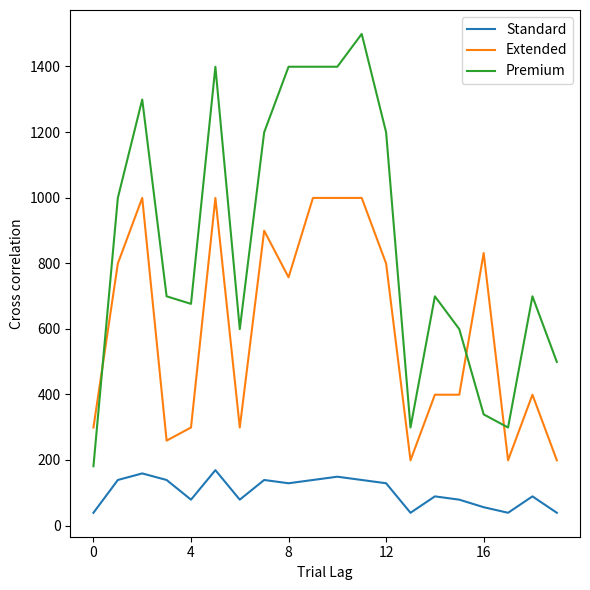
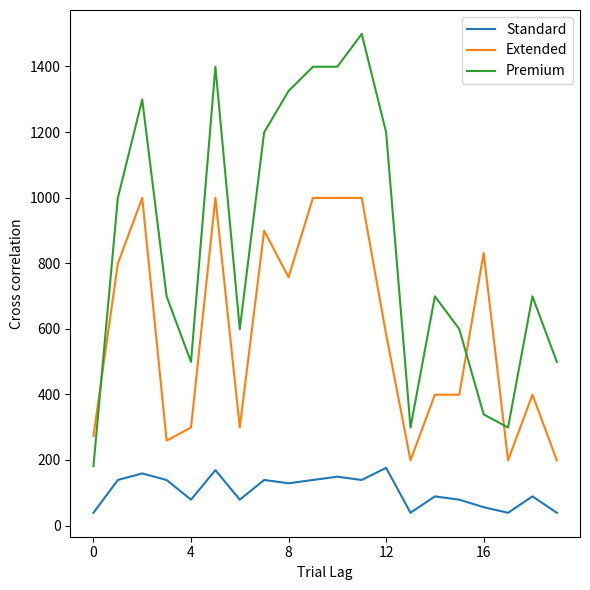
Extended, 0: 300 -> 270
Premium, 4: 680 -> 500
Premium, 8: 1400 -> 1330
Standard, 12: 130 -> 180
Extended, 12: 800 -> 580
